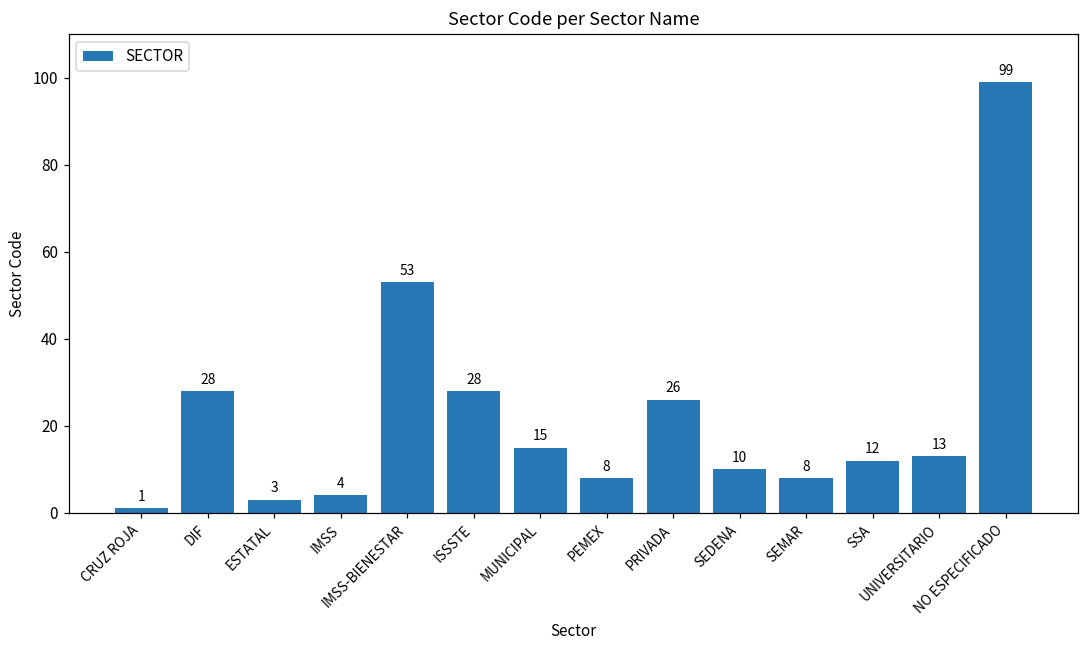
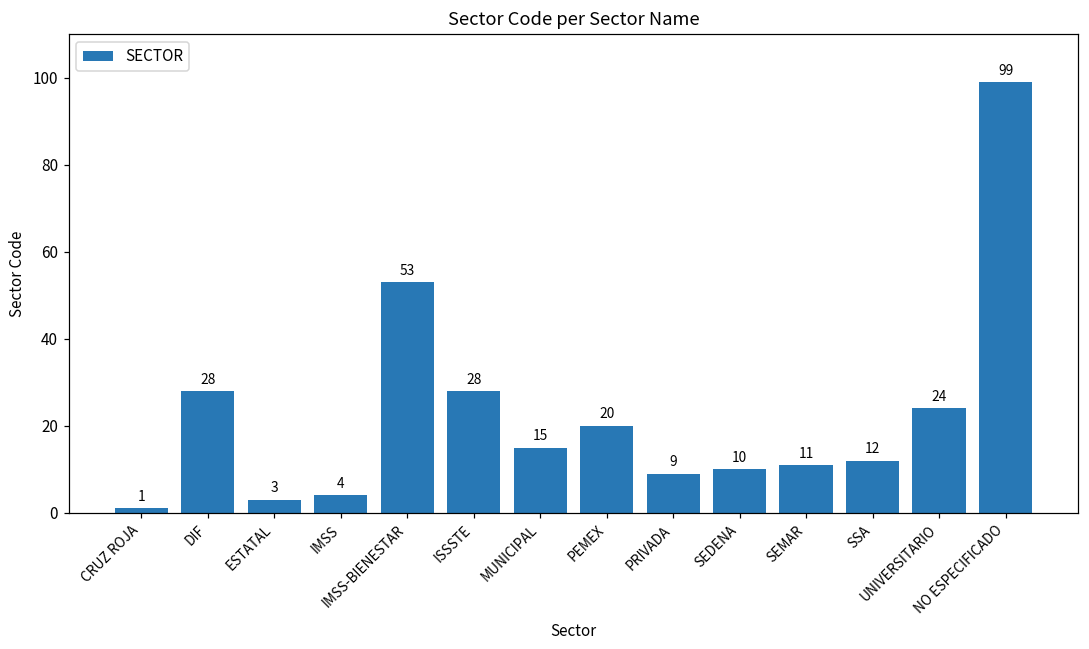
PEMEX: 8 -> 20
PRIVADA: 26 -> 9
SEMAR: 8 -> 11
UNIVERSITARIO: 13 -> 24
